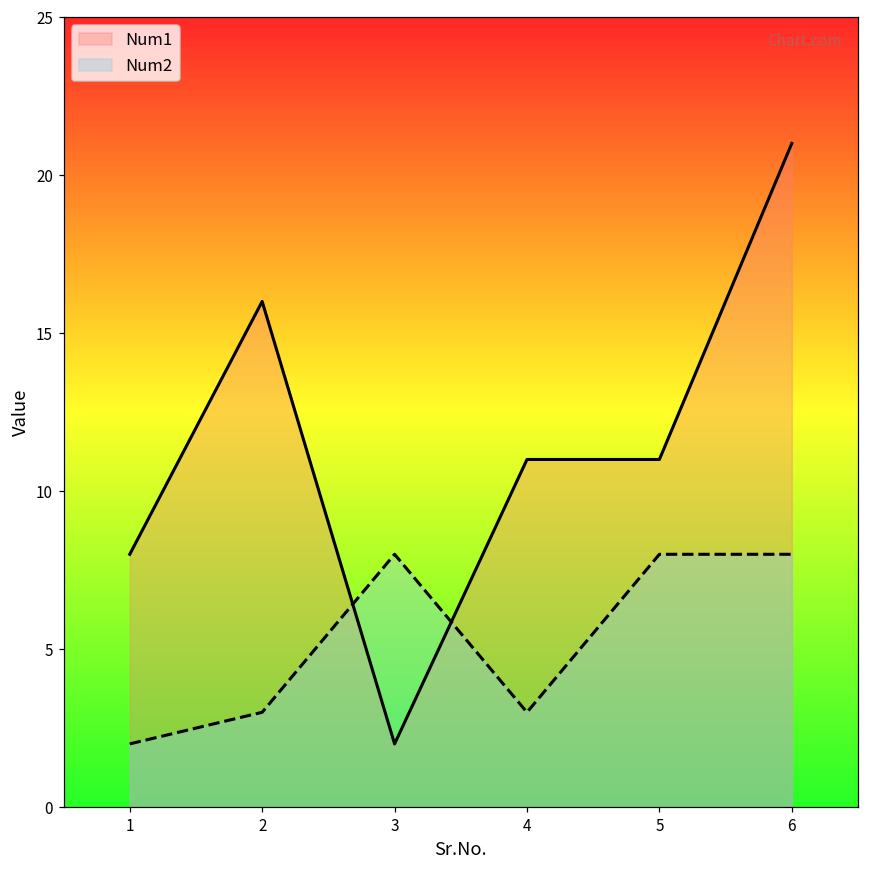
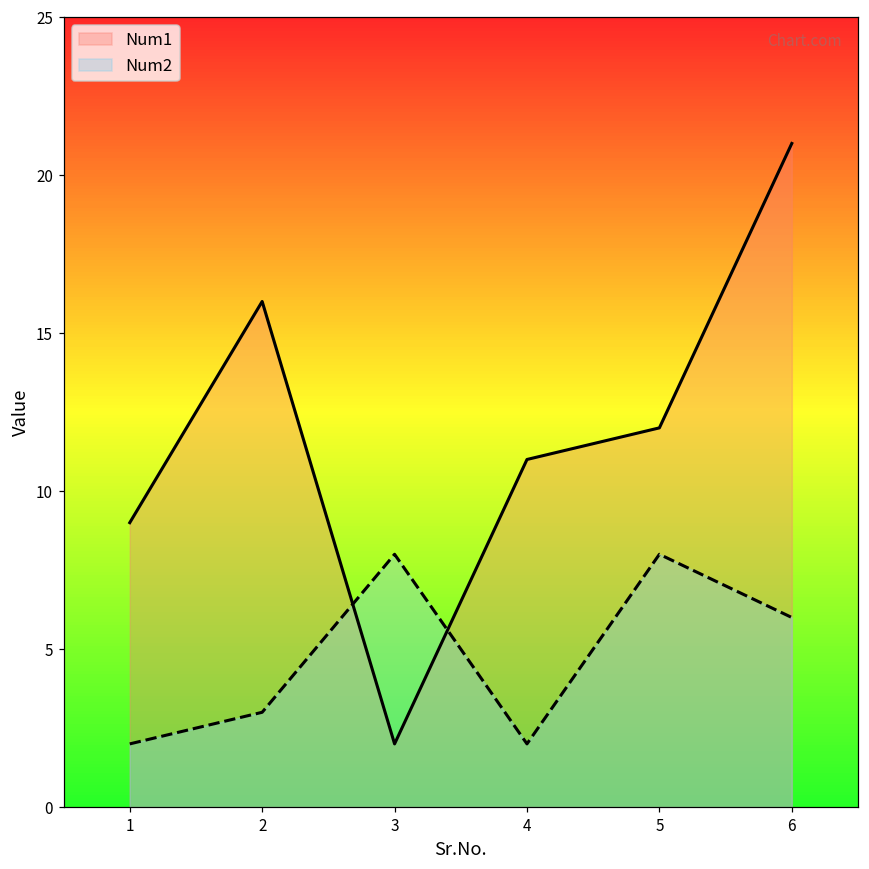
Num1, 1: 8 -> 9
Num2, 4: 3 -> 2
Num1, 5: 11 -> 12
Num2, 6: 8 -> 6
